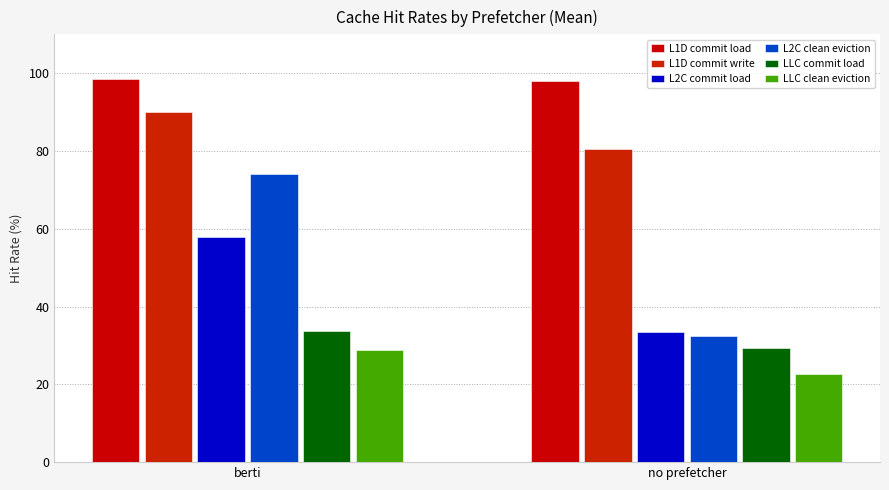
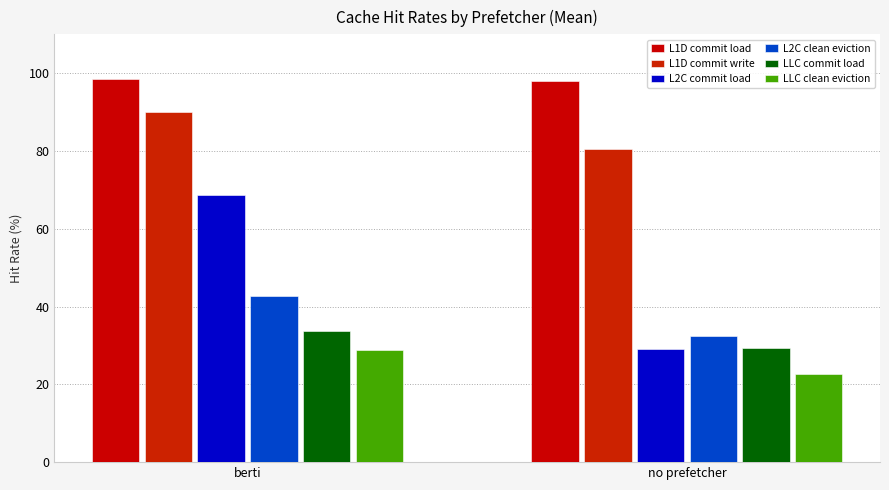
L2C commit load, berti: 58 -> 69
L2C clean eviction, berti: 74 -> 43
L2C commit load, no prefetcher: 33 -> 29
